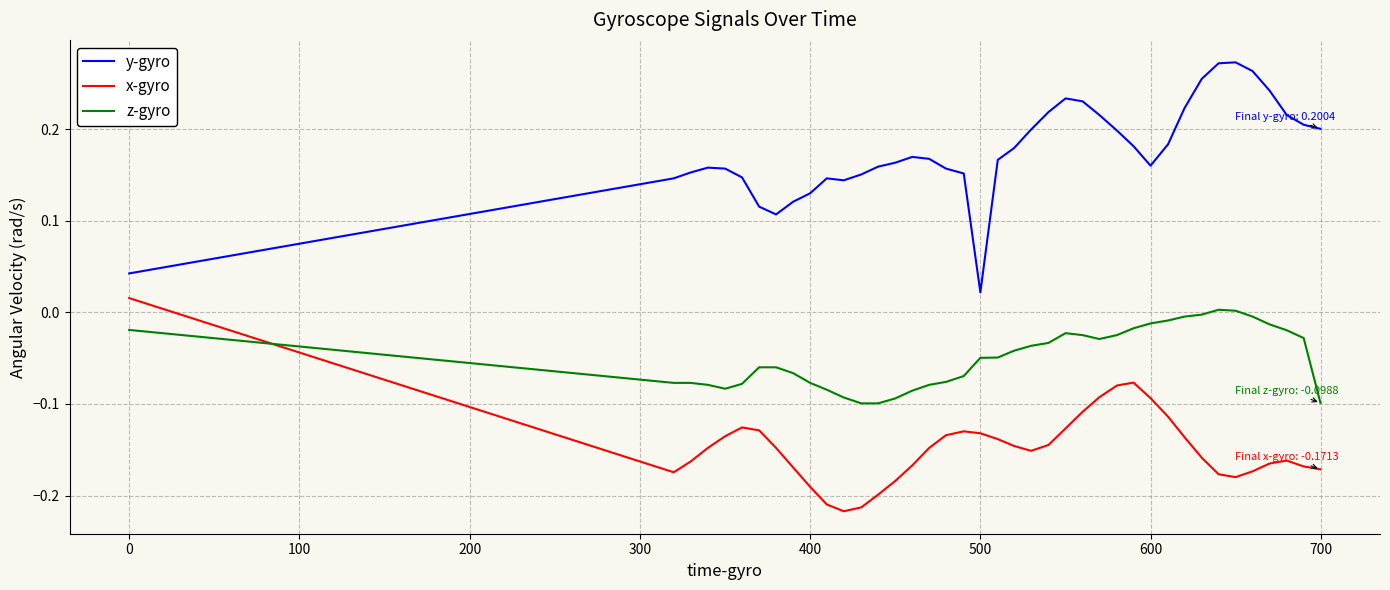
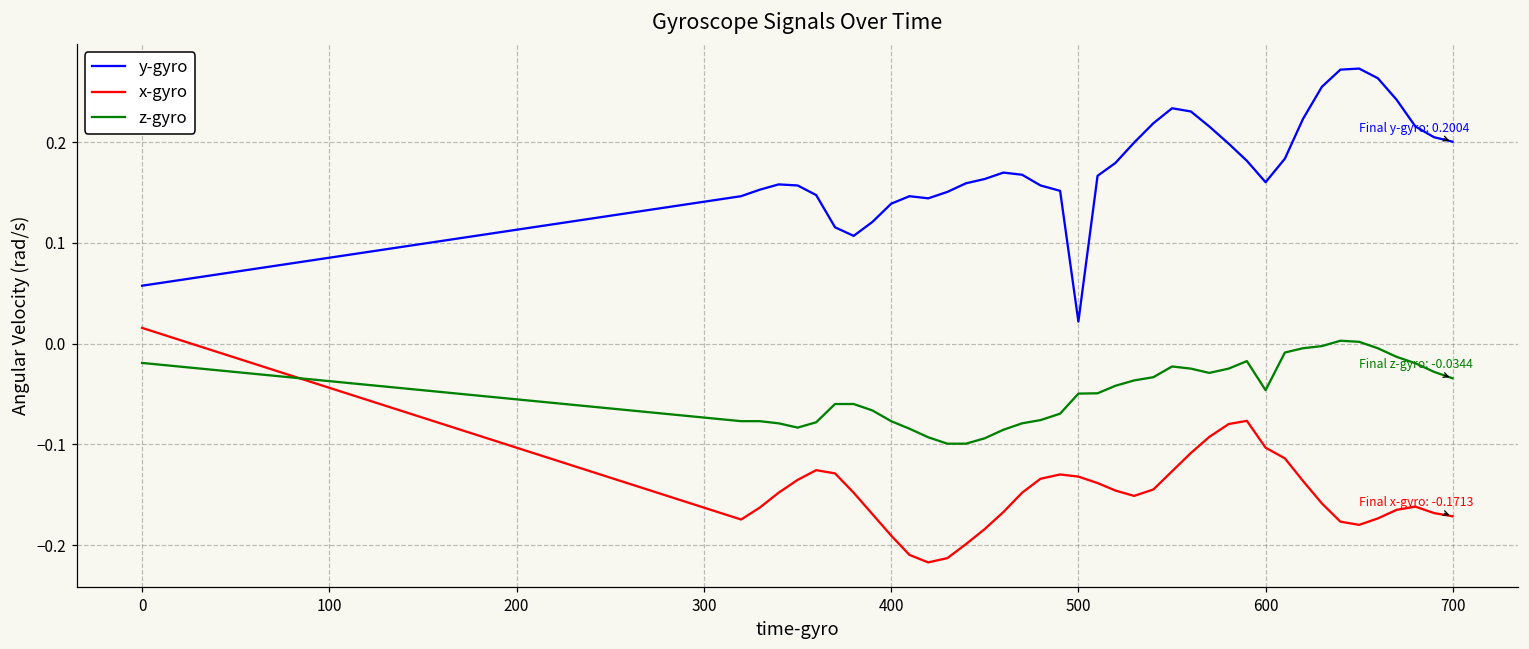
y-gyro, 0: 0.04 -> 0.06
y-gyro, 400: 0.13 -> 0.14
x-gyro, 600: -0.09 -> -0.10
z-gyro, 600: -0.01 -> -0.05
z-gyro, 700: -0.0988 -> -0.0344
